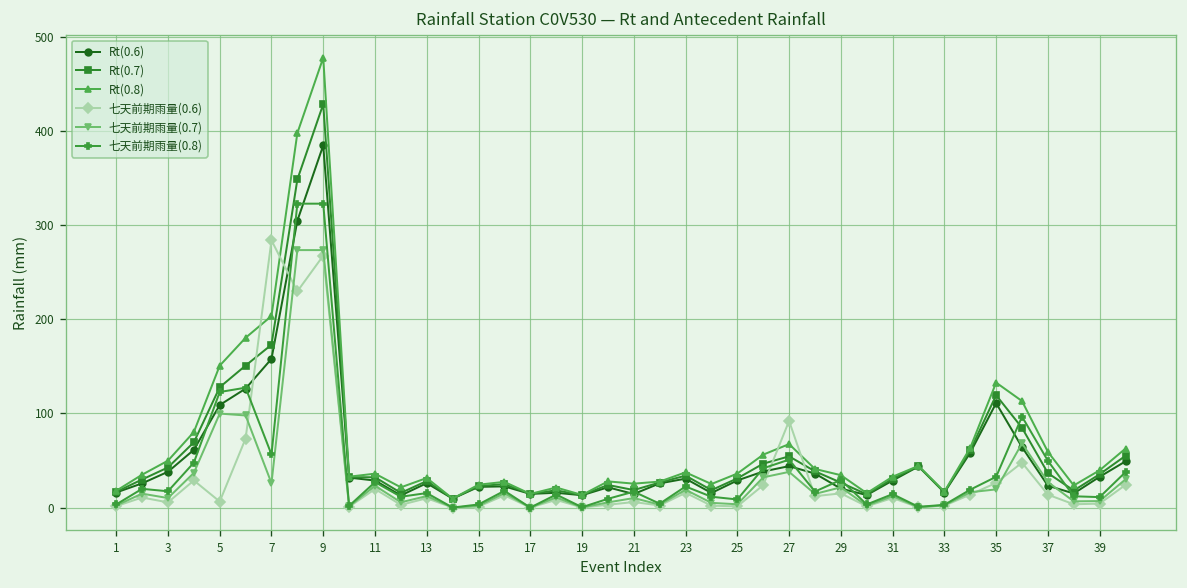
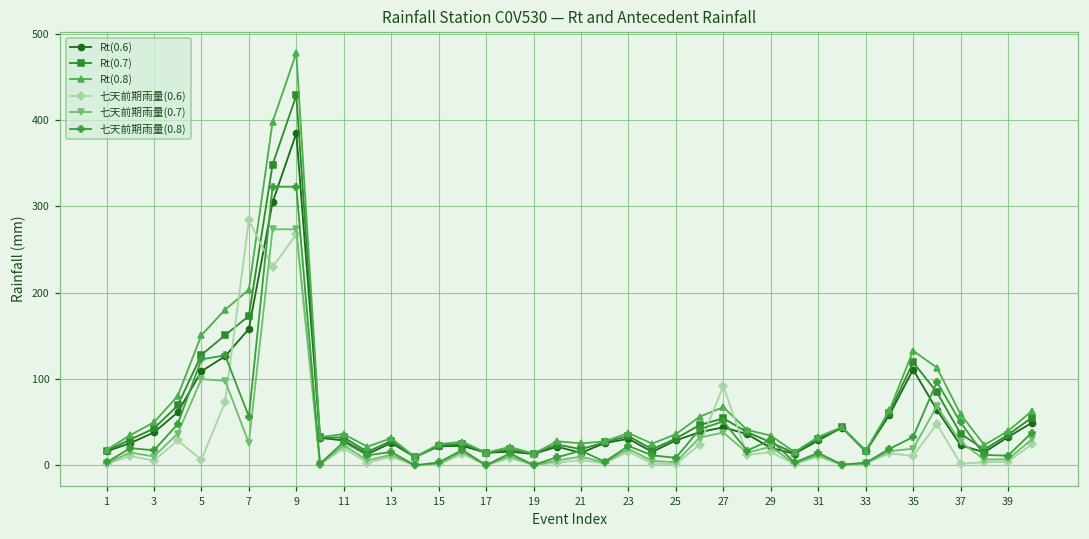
七天前期雨量(0.6), 35: 30 -> 10
七天前期雨量(0.6), 37: 10 -> 0
